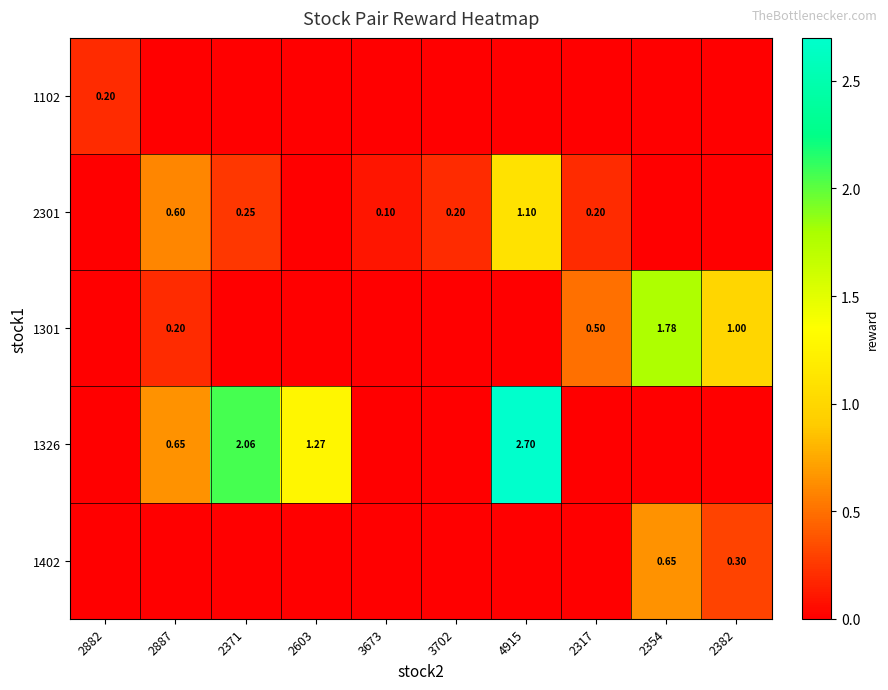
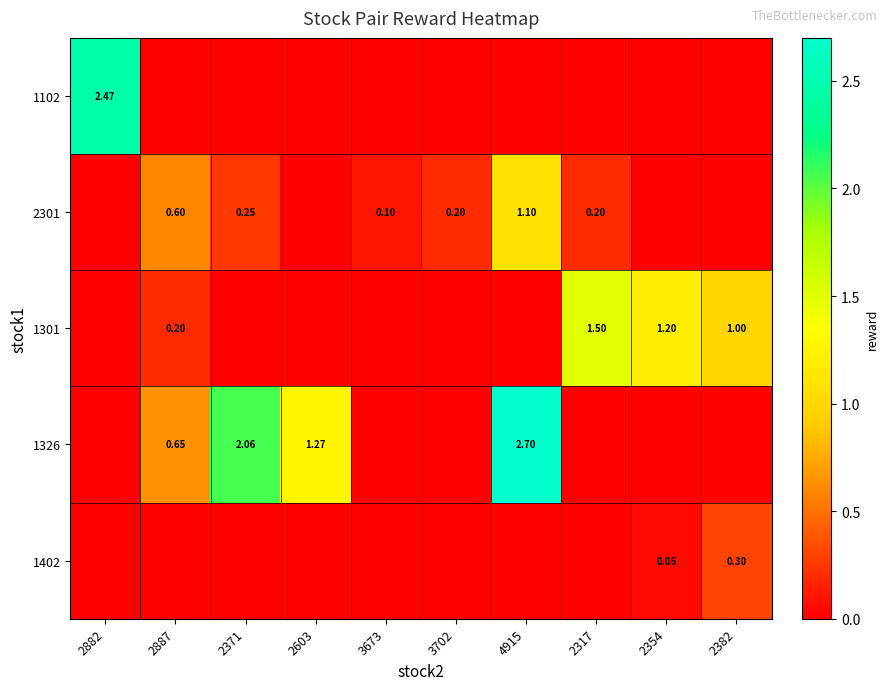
1102, 2882: 0.20 -> 2.47
1301, 2317: 0.50 -> 1.50
1301, 2354: 1.78 -> 1.20
1402, 2354: 0.65 -> 0.05
